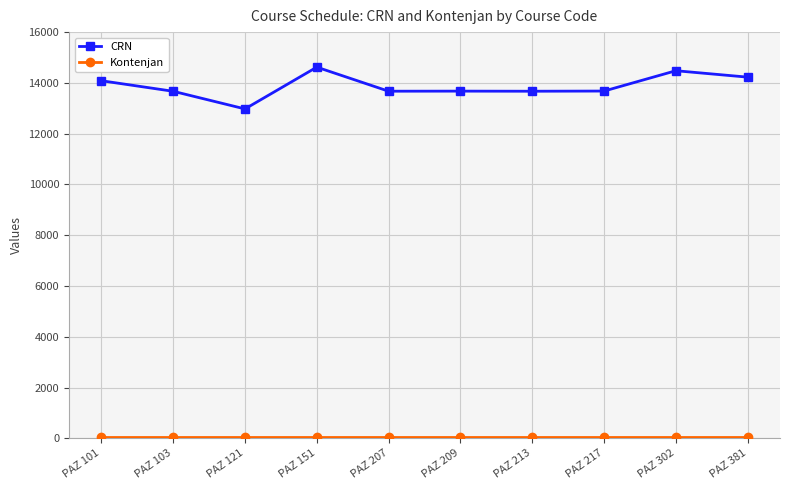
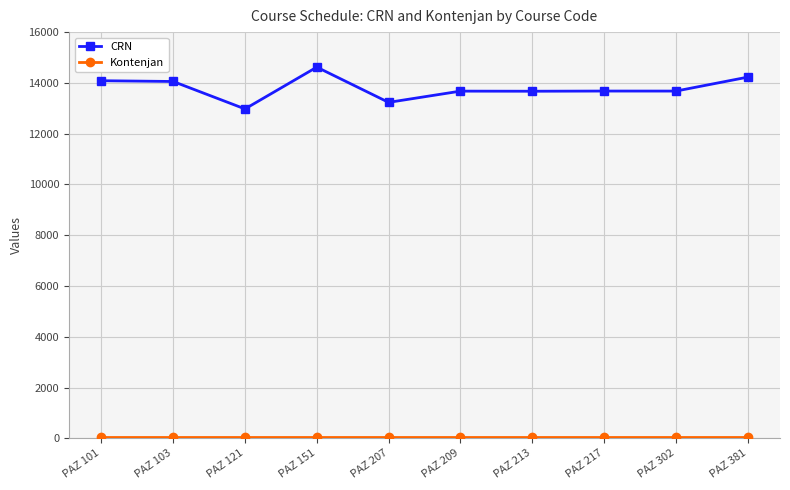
CRN, PAZ 103: 13700 -> 14100
CRN, PAZ 207: 13700 -> 13200
CRN, PAZ 302: 14500 -> 13700
